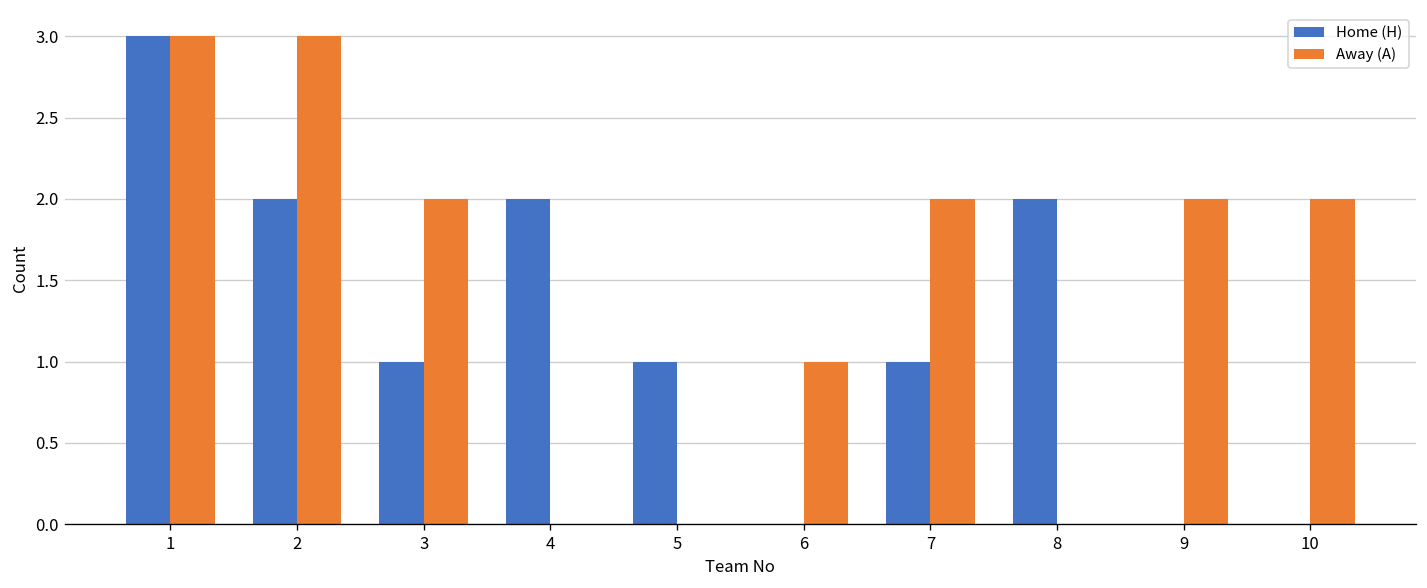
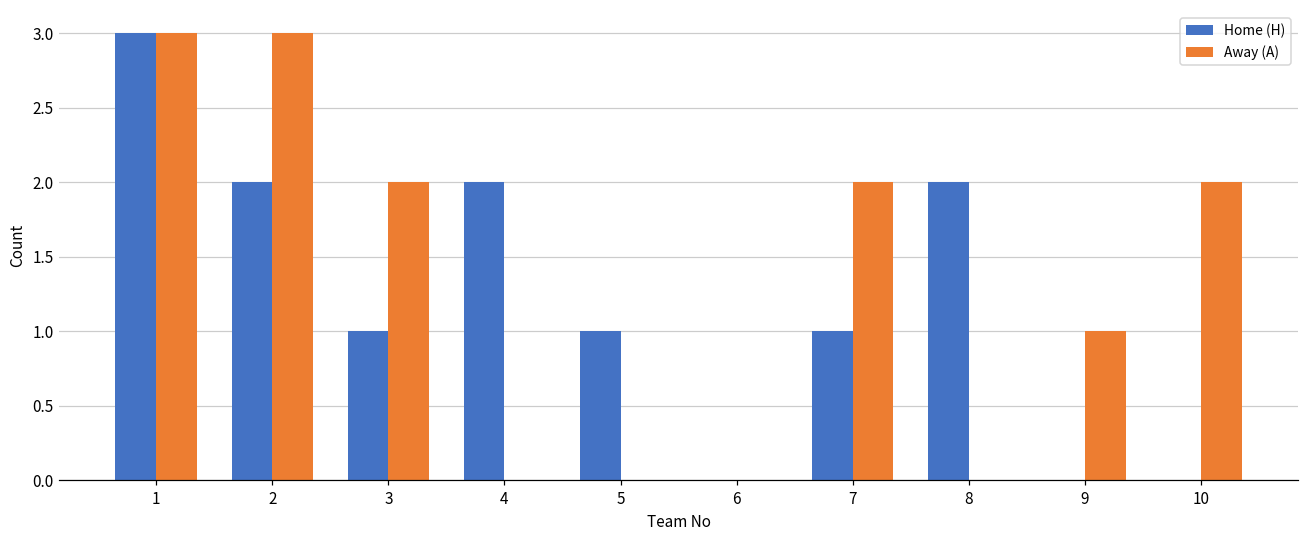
Away (A), 6: 1 -> 0
Away (A), 9: 2 -> 1
